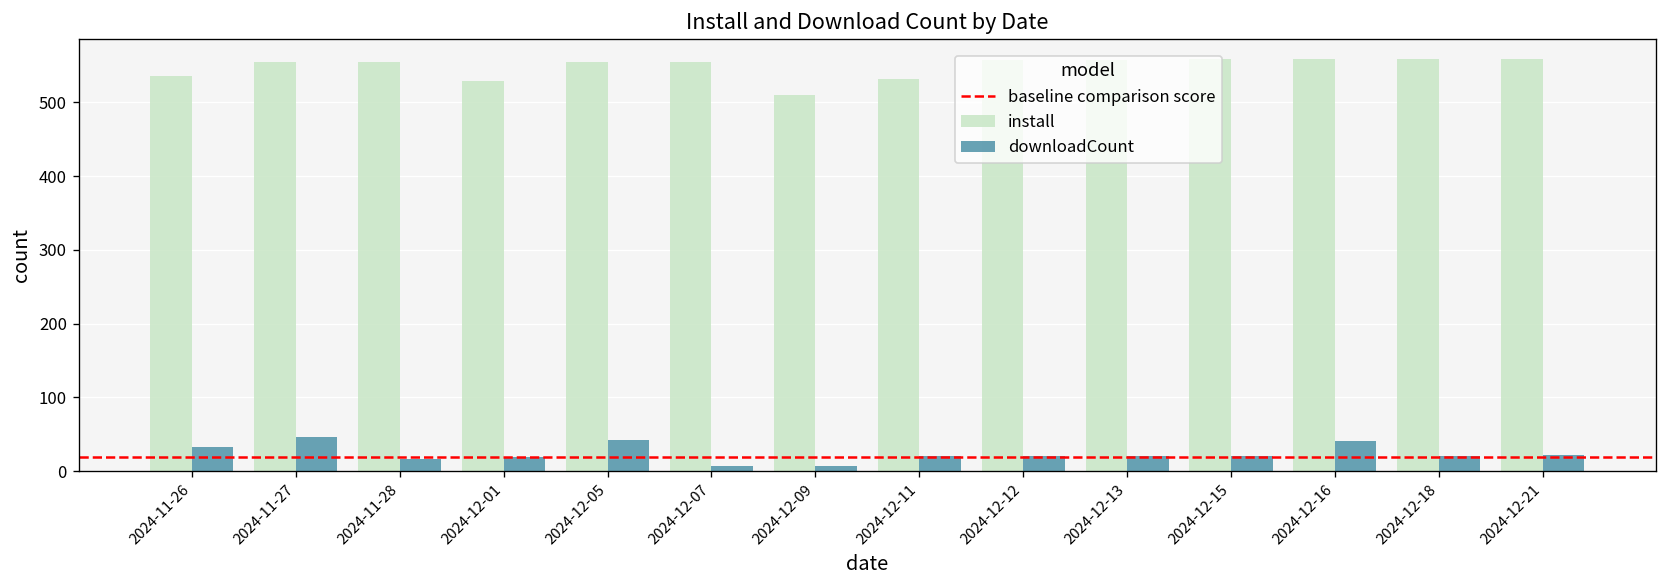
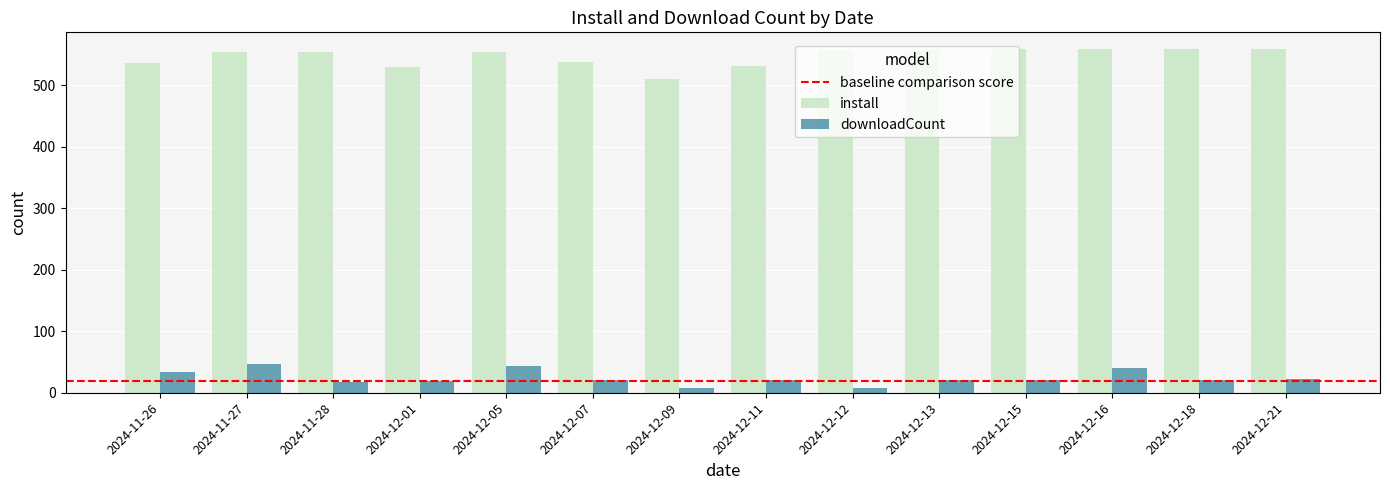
install, 2024-12-07: 550 -> 540
downloadCount, 2024-12-07: 10 -> 20
downloadCount, 2024-12-12: 20 -> 10
